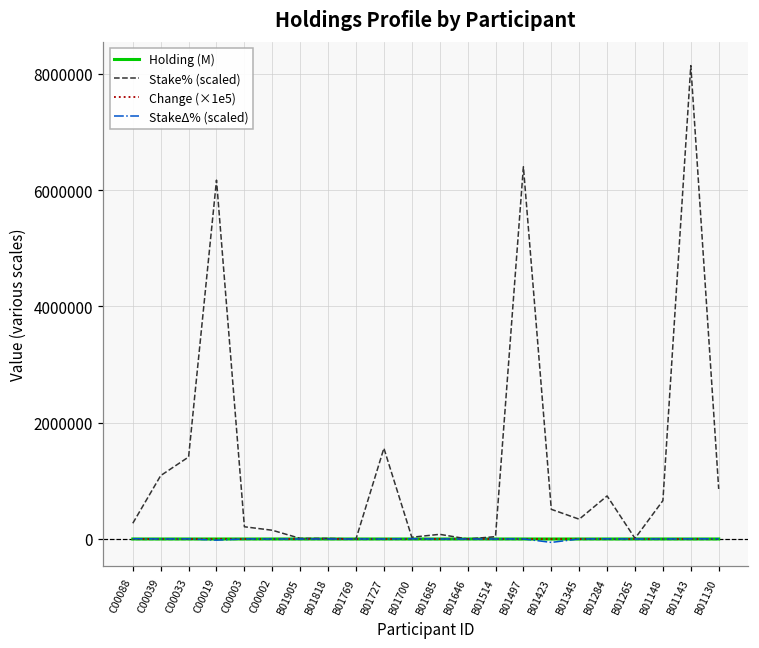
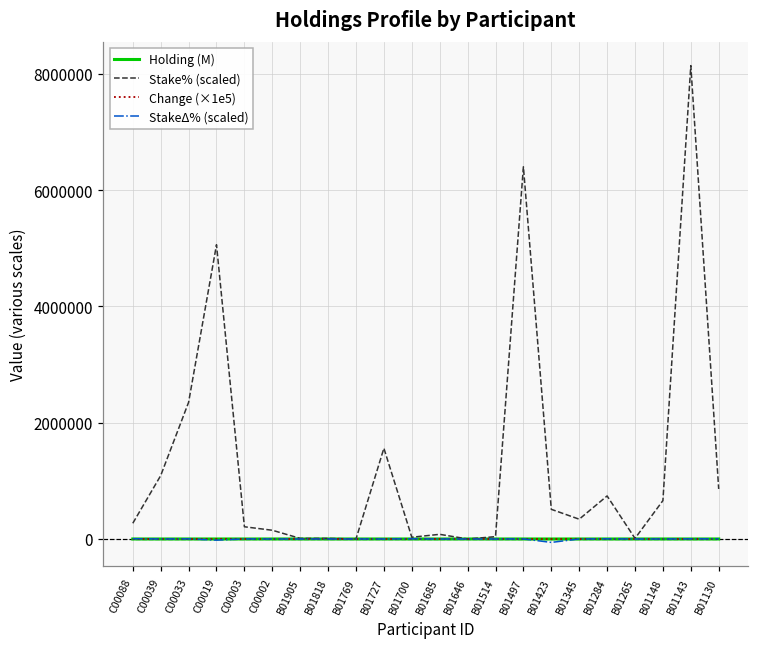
Stake% (scaled), C00033: 1400000 -> 2400000
Stake% (scaled), C00019: 6200000 -> 5100000
